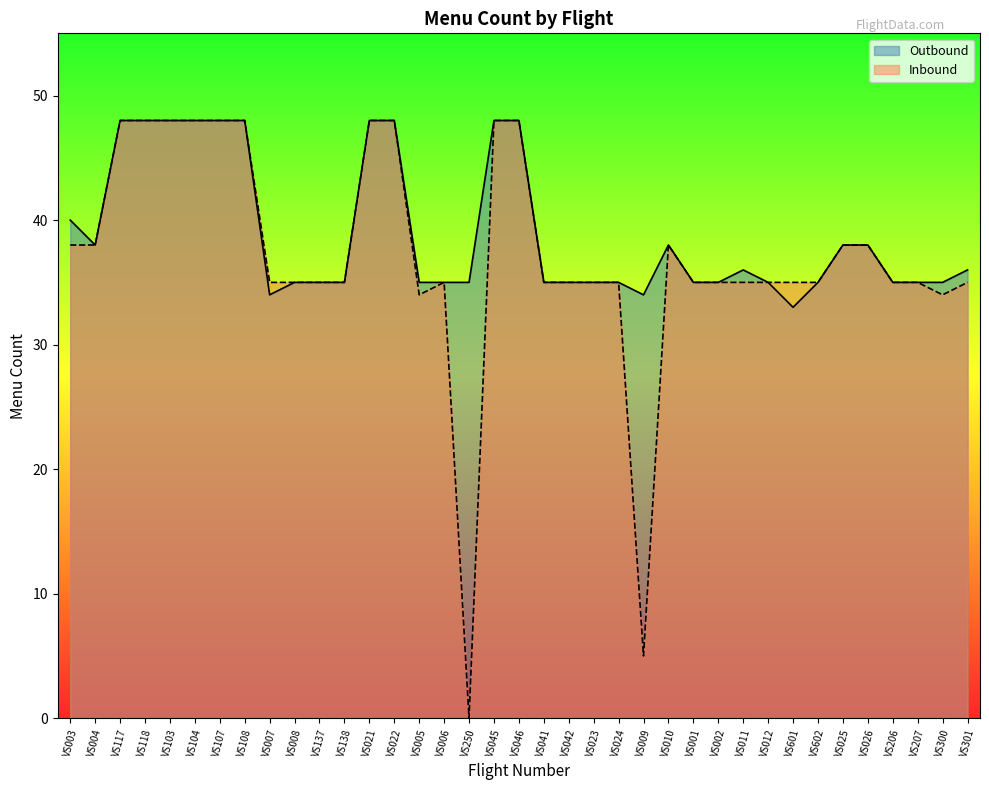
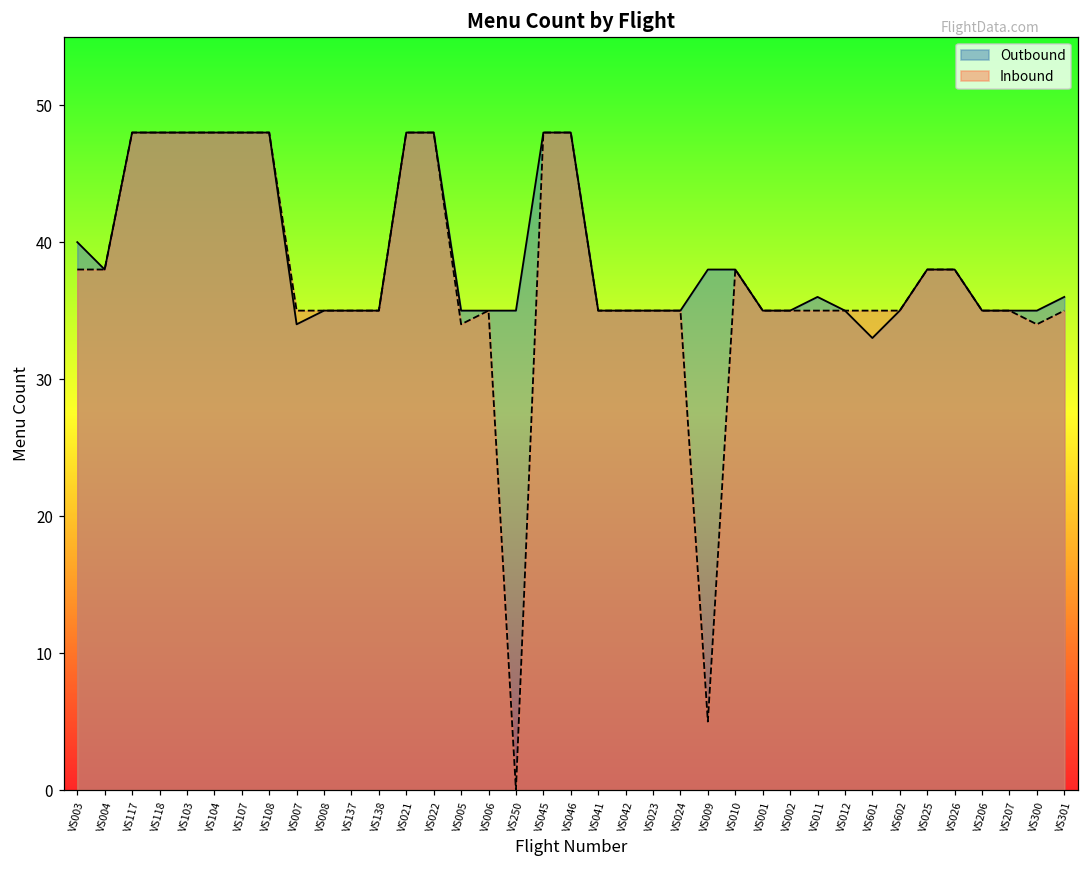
Outbound, VS009: 34 -> 38
